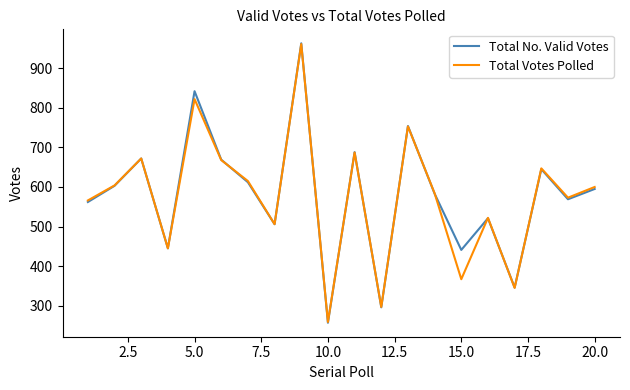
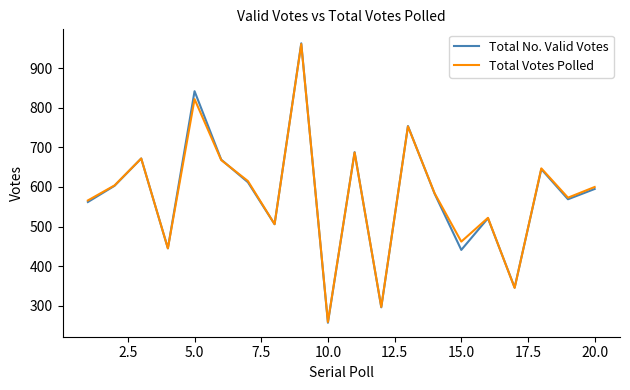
Total Votes Polled, 15.0: 370 -> 460
